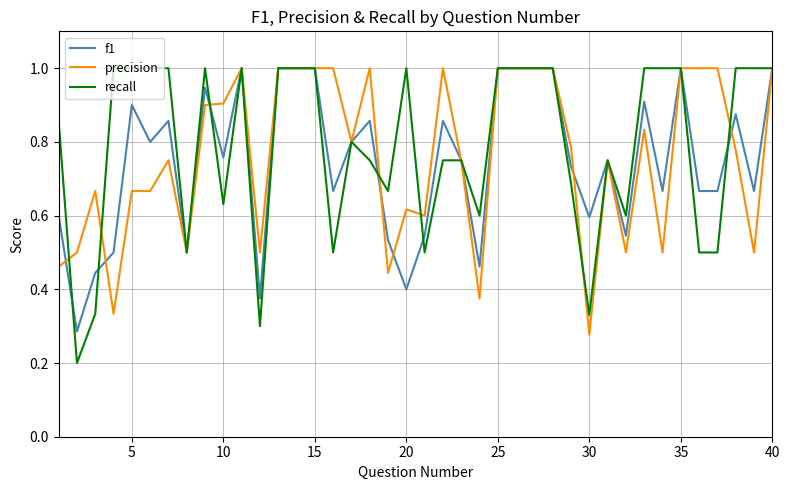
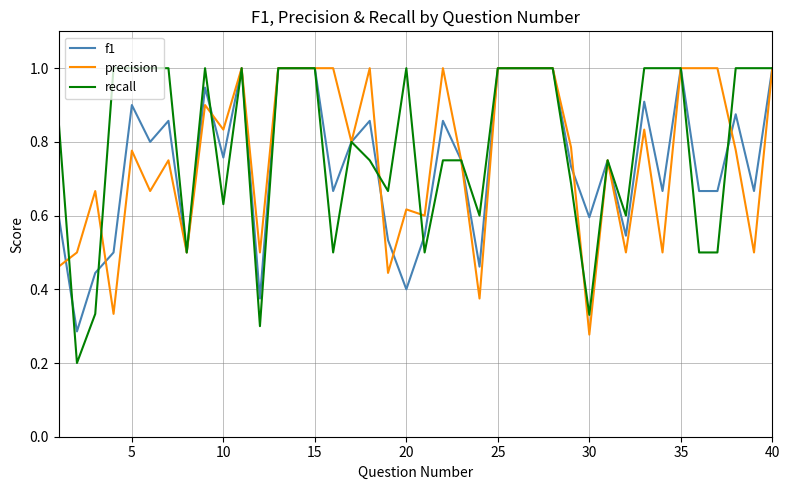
precision, 5: 0.67 -> 0.78
precision, 10: 0.90 -> 0.83
